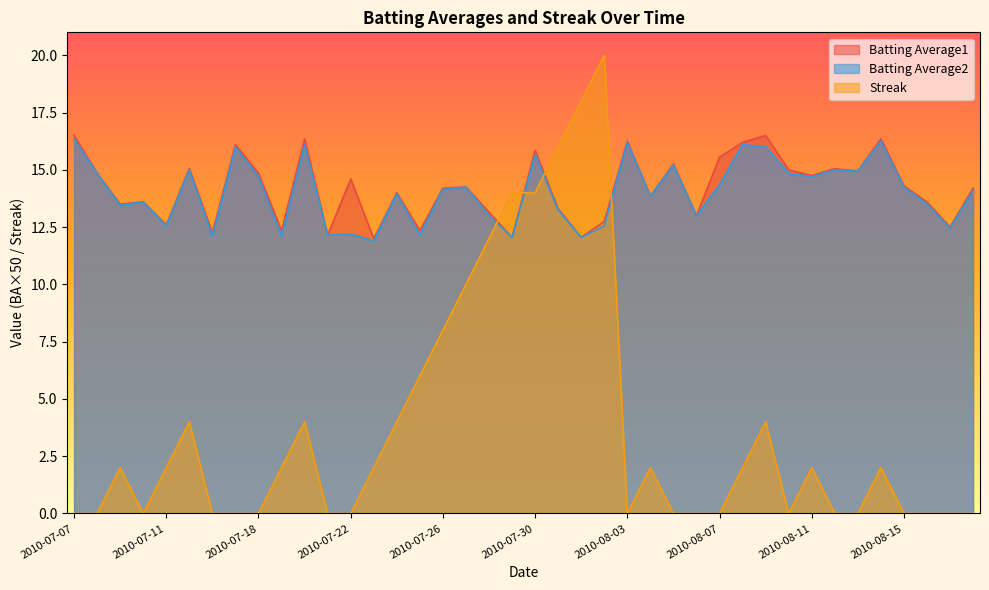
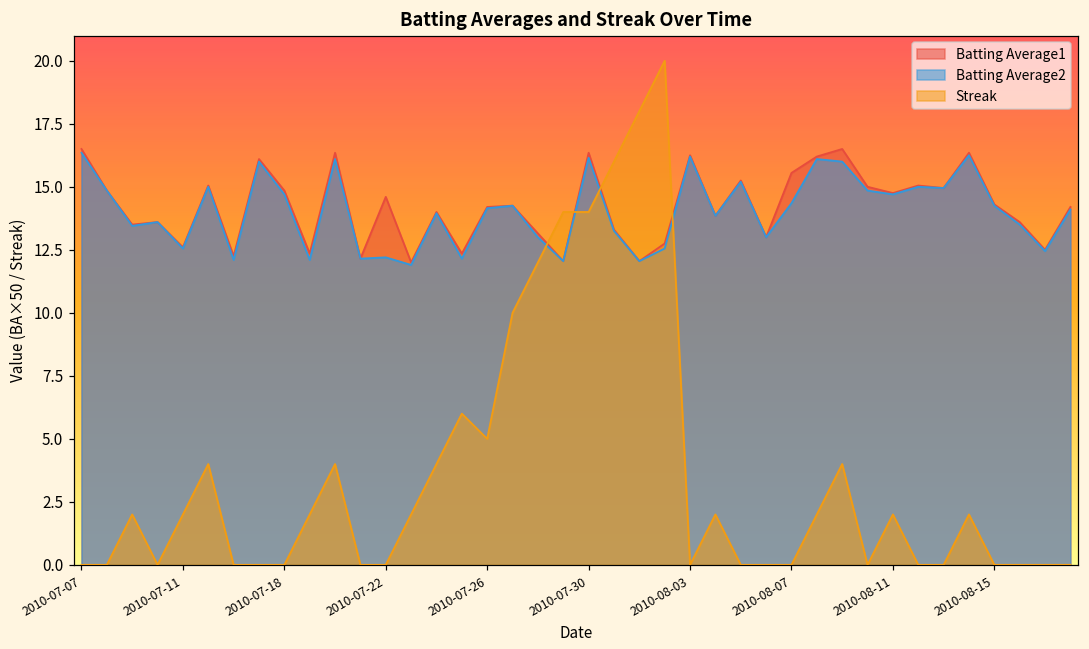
Streak, 2010-07-26: 8 -> 5
Batting Average1, 2010-07-30: 15.9 -> 16.4
Batting Average2, 2010-07-30: 15.7 -> 16.2
